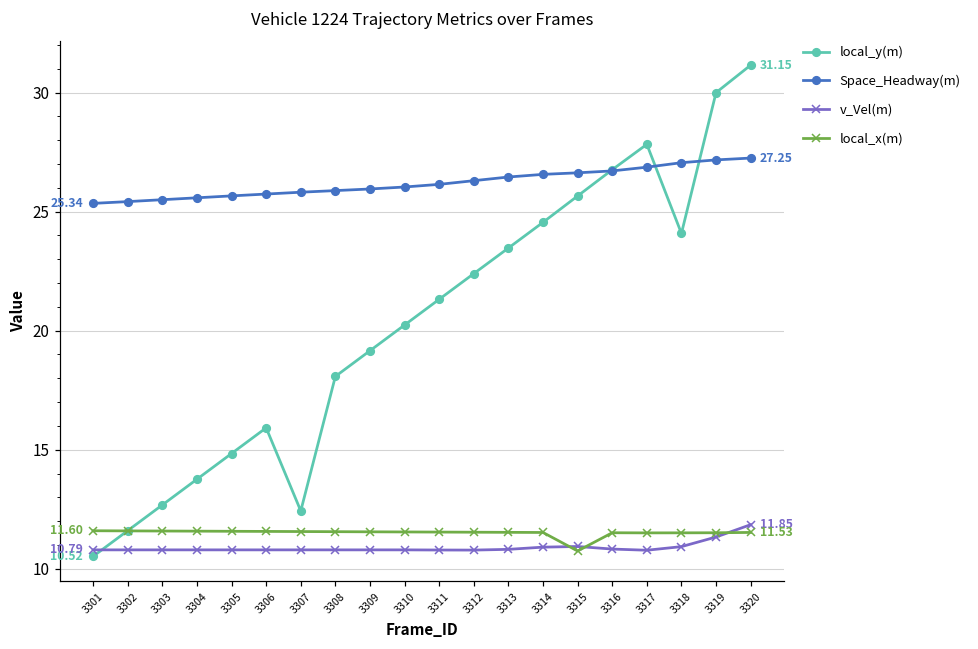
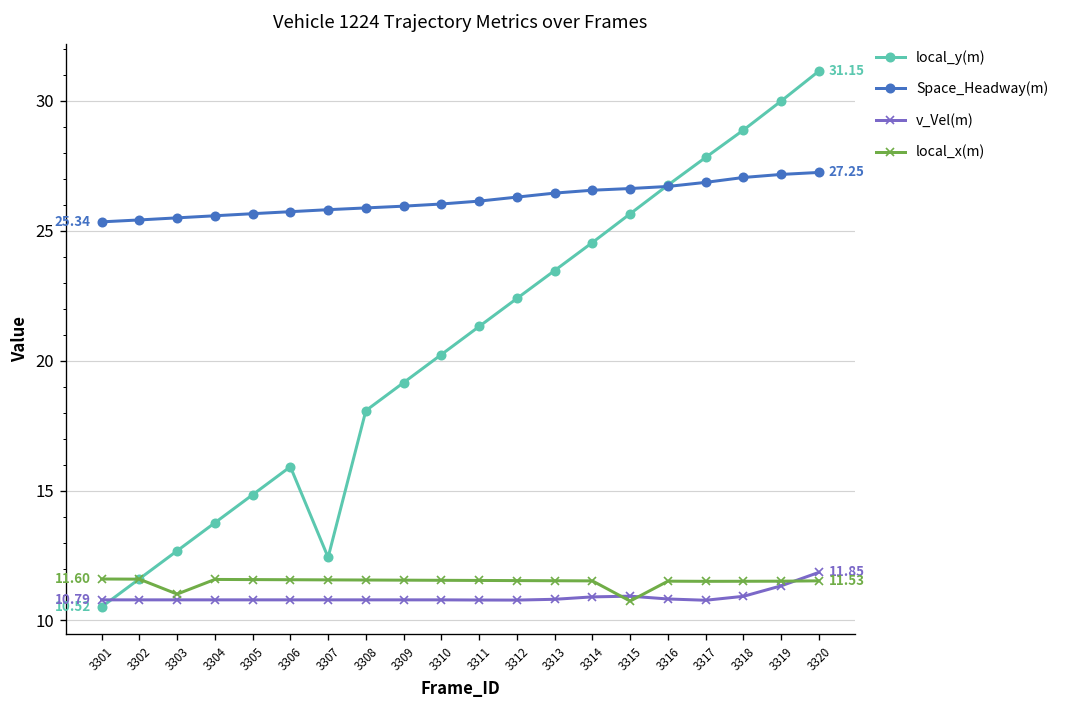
local_x(m), 3303: 11.6 -> 11.0
local_y(m), 3318: 24.1 -> 28.9
